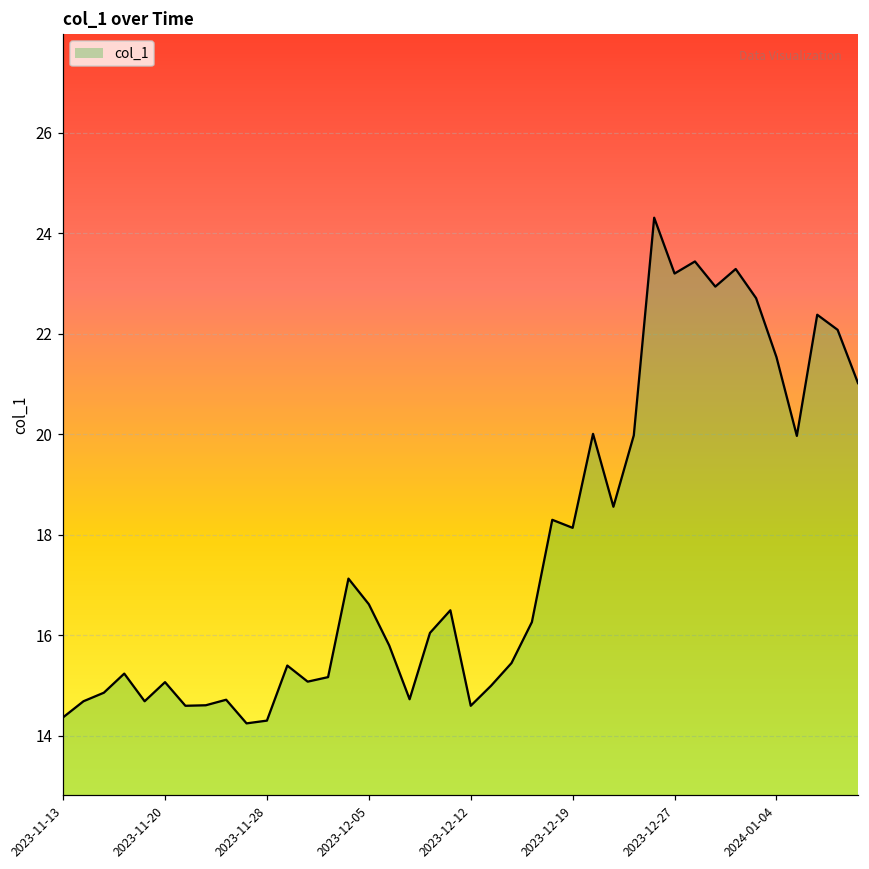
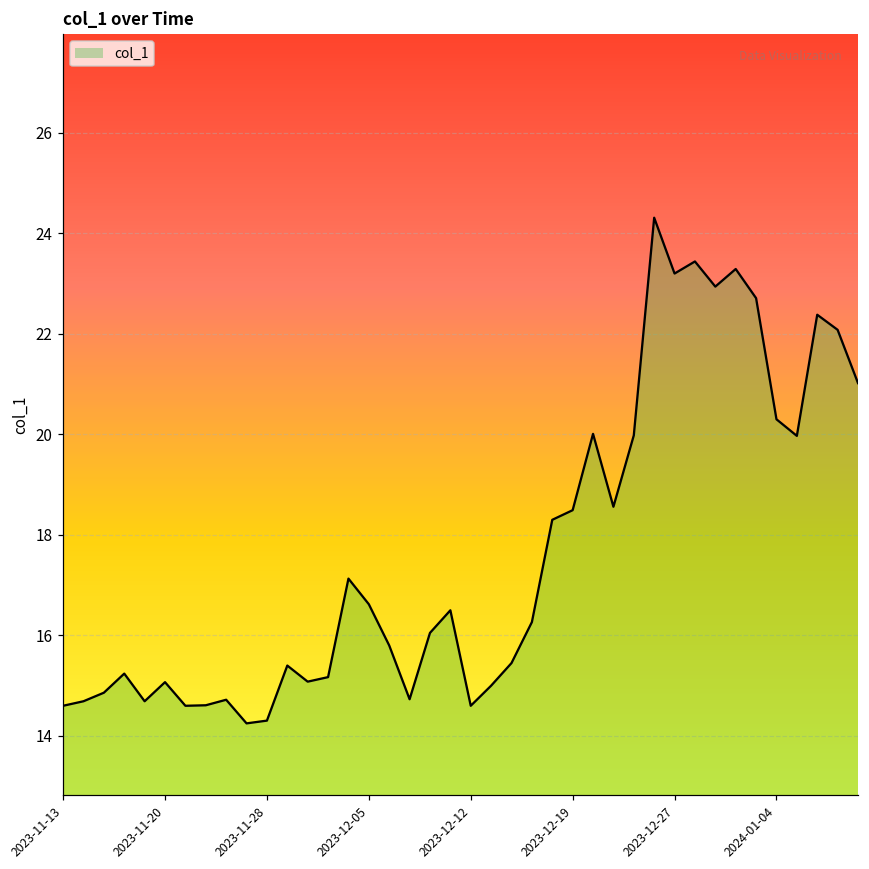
2023-11-13: 14.4 -> 14.6
2023-12-19: 18.1 -> 18.5
2024-01-04: 21.5 -> 20.3
